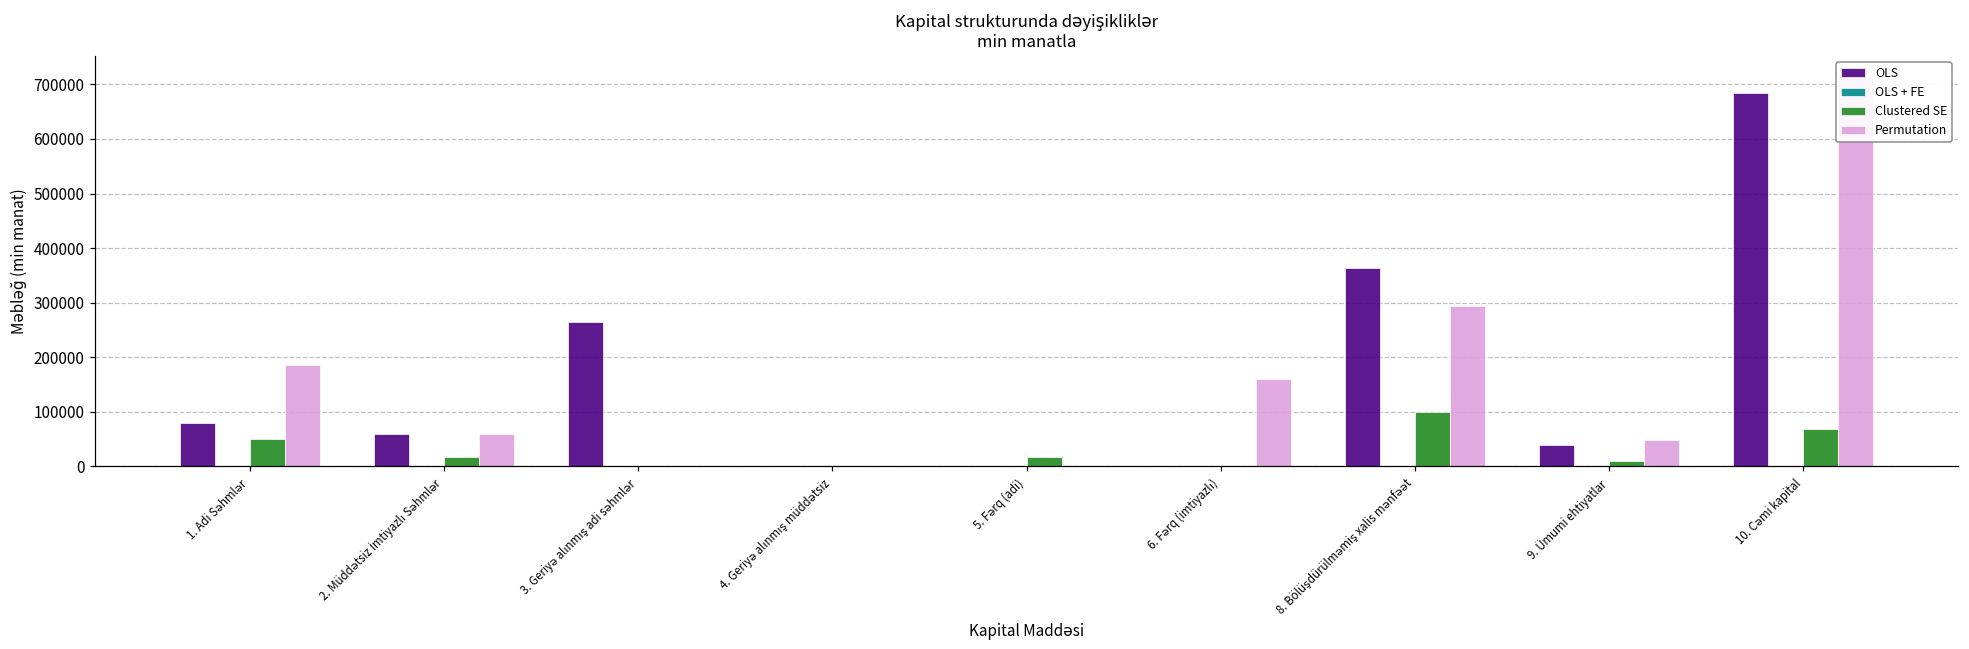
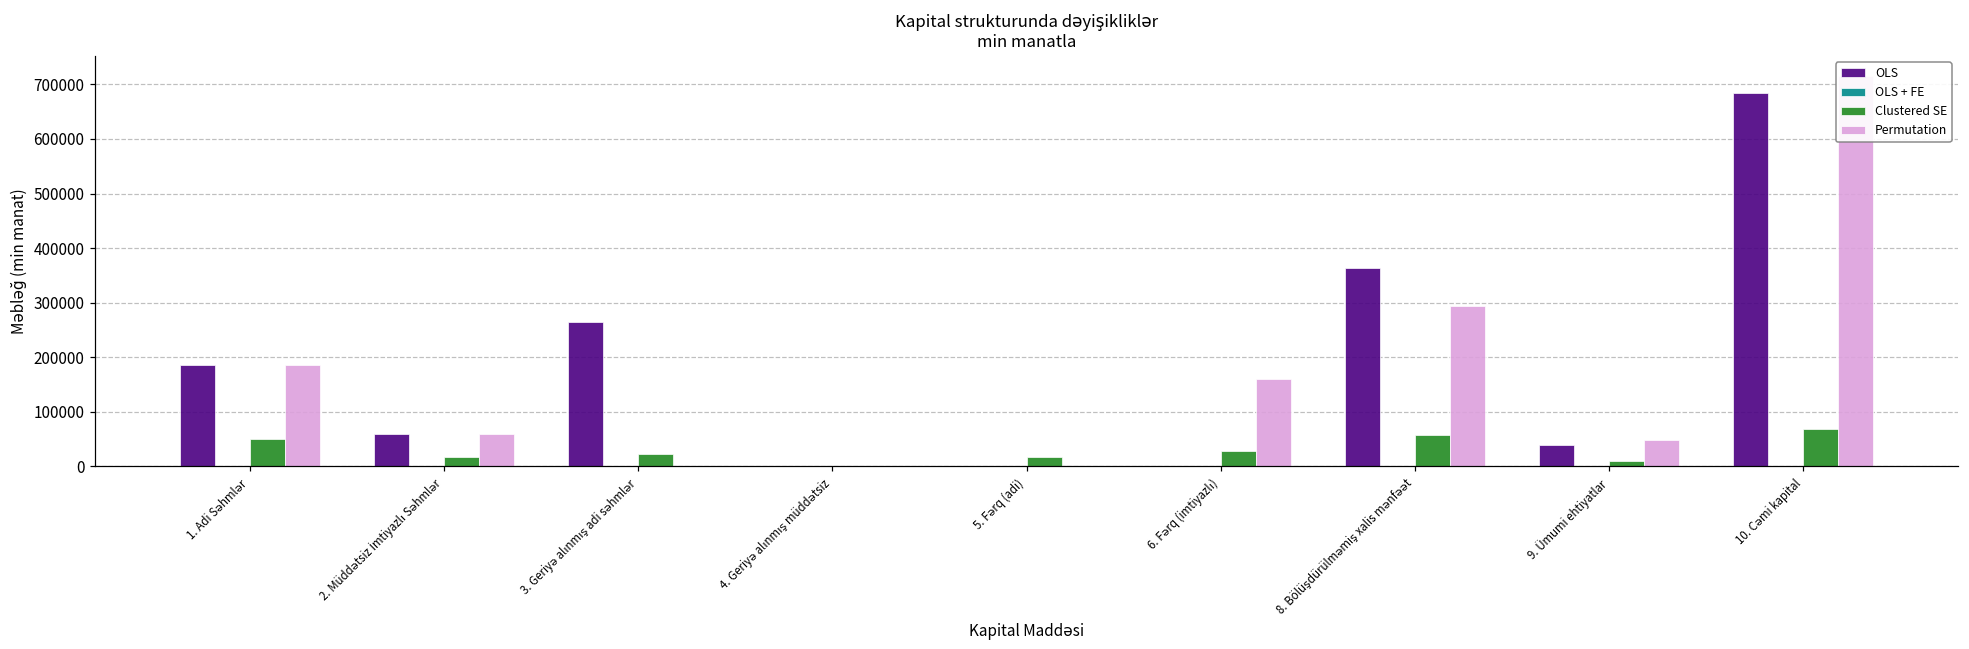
OLS, 1. Adi Səhmlər: 80000 -> 190000
Clustered SE, 3. Geriyə alınmış adi səhmlər: 0 -> 20000
Clustered SE, 6. Fərq (imtiyazlı): 0 -> 30000
Clustered SE, 8. Bölüşdürülməmiş xalis mənfəət: 100000 -> 60000
